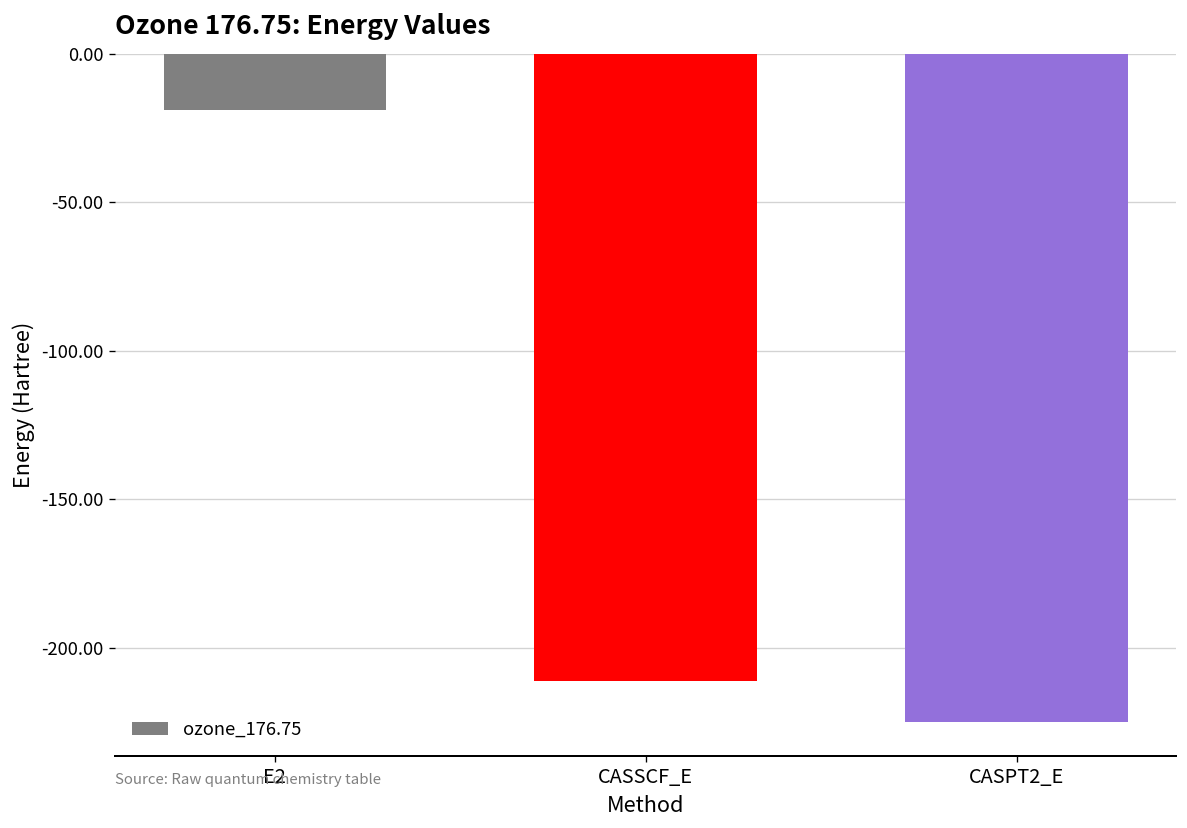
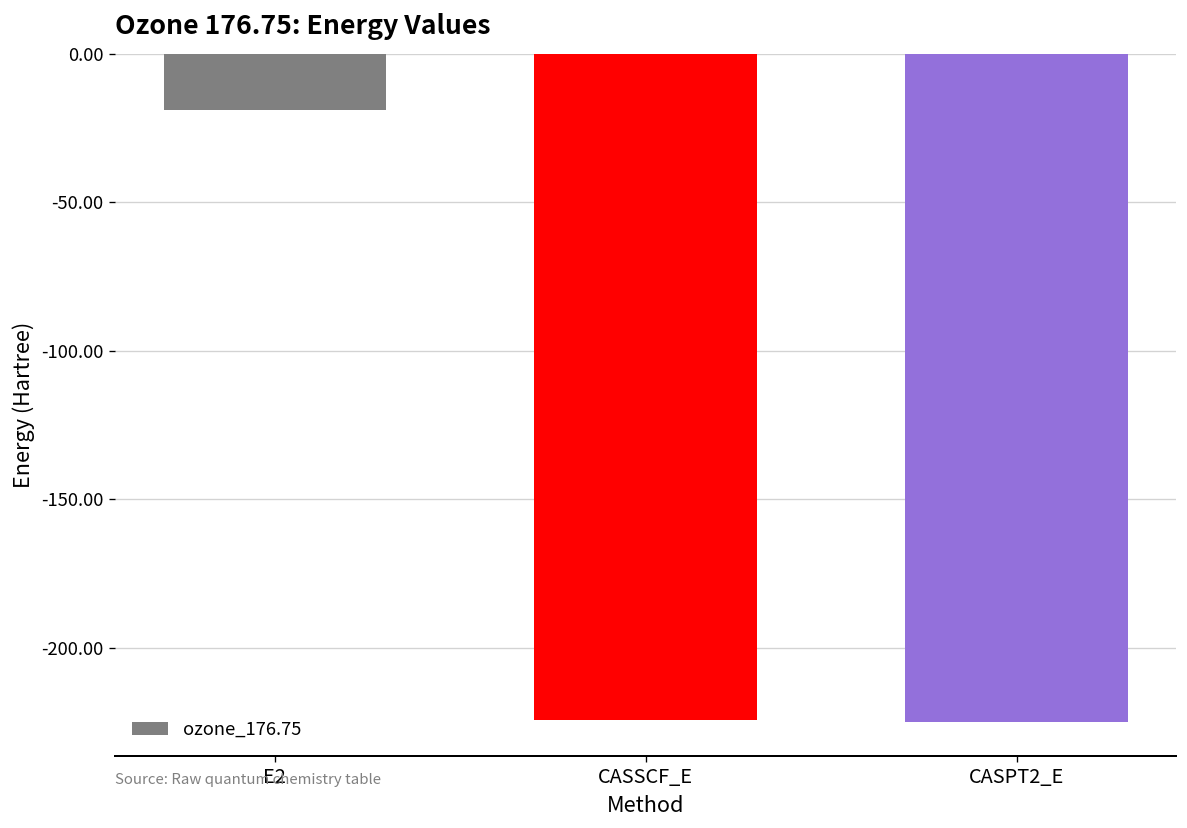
CASSCF_E: -211 -> -224
